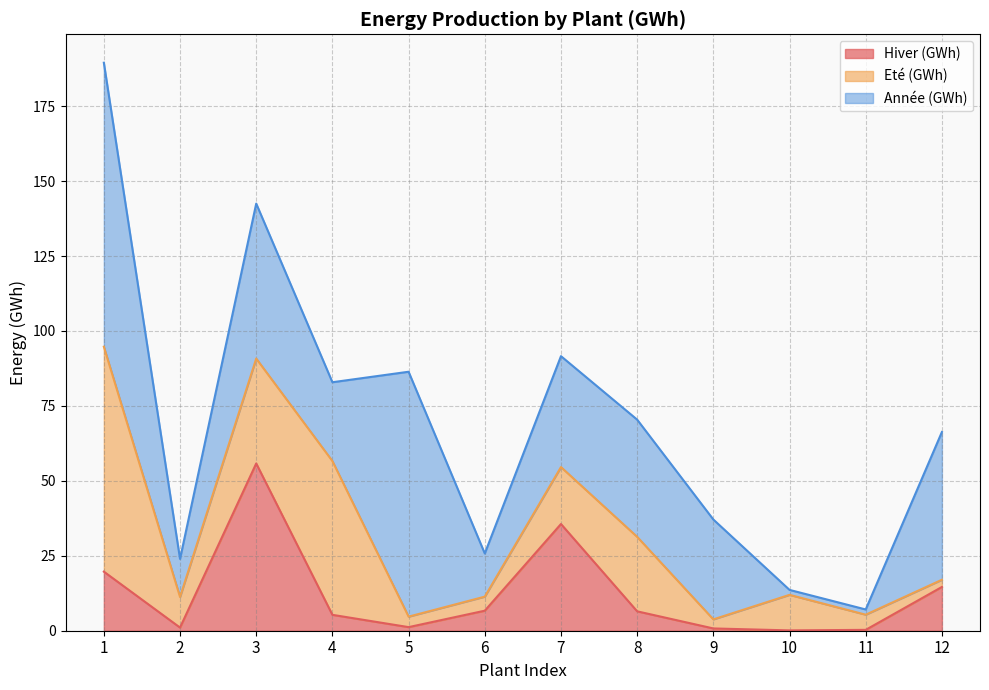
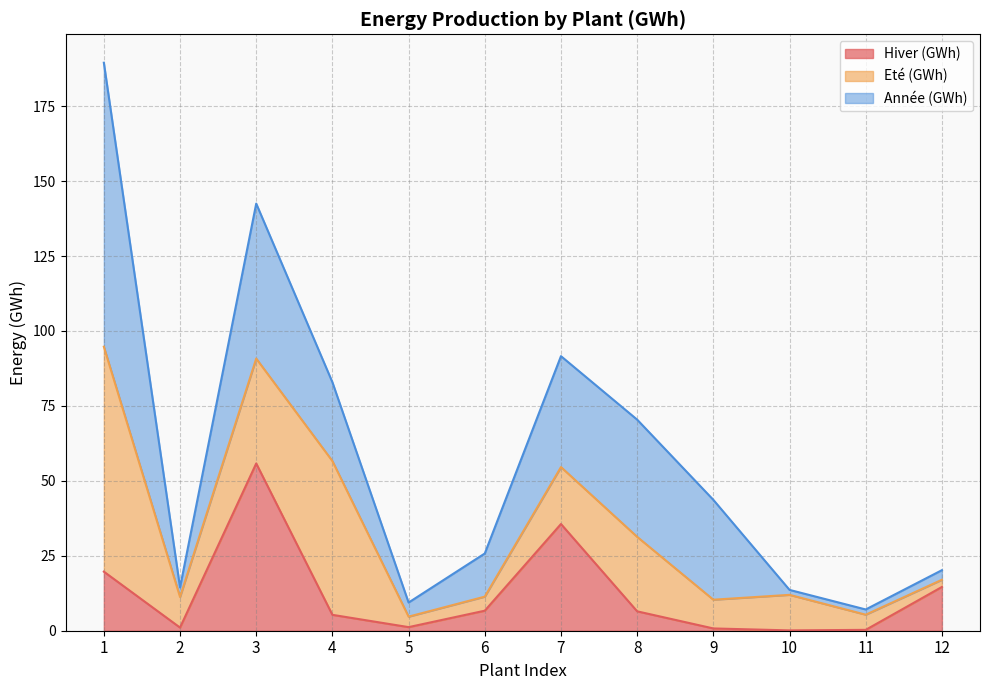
Année (GWh), 2: 13 -> 3
Année (GWh), 5: 82 -> 5
Eté (GWh), 9: 3 -> 10
Année (GWh), 12: 49 -> 3
